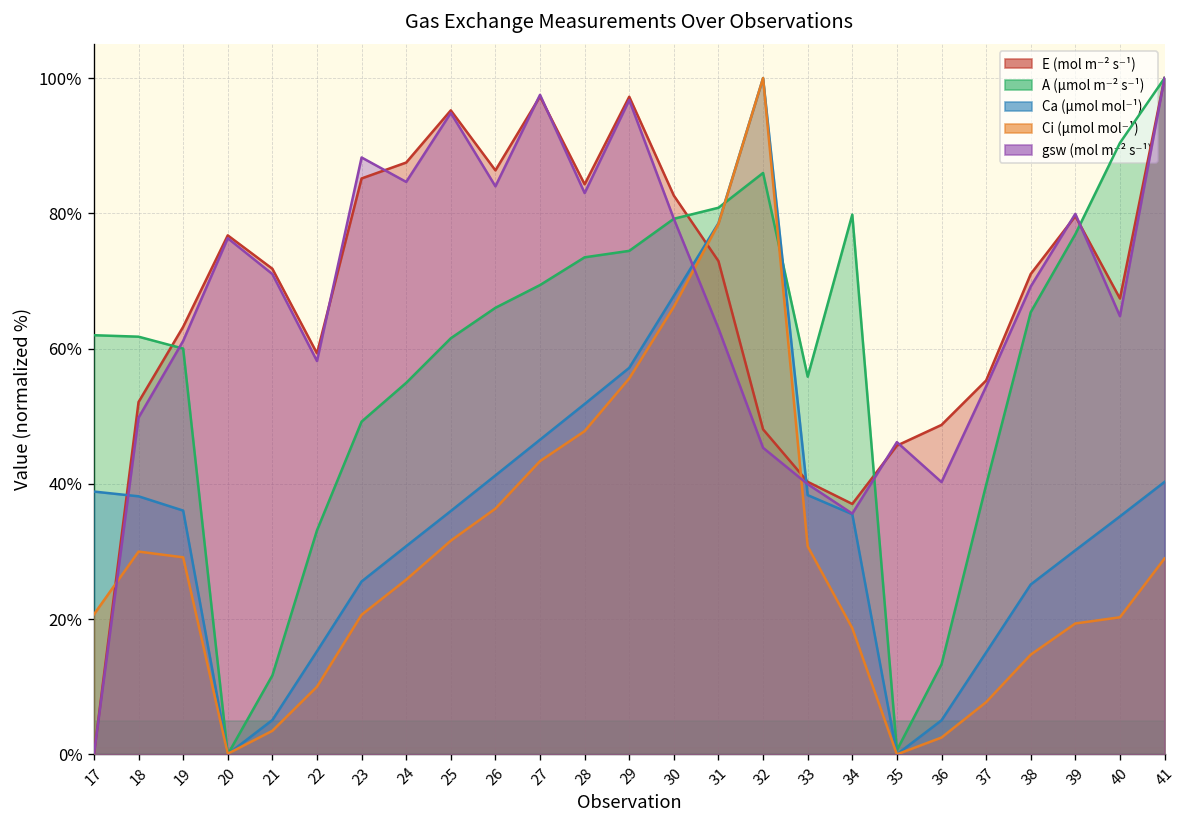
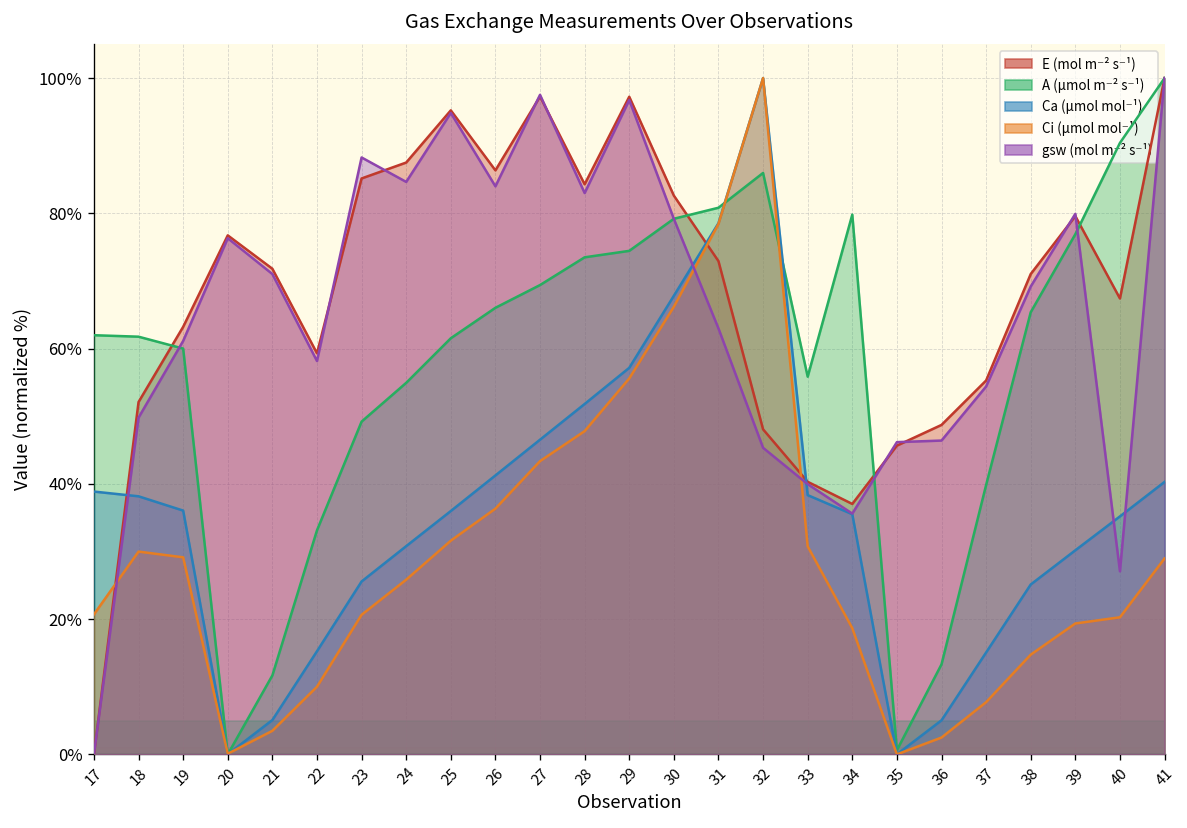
gsw (mol m⁻² s⁻¹), 36: 40% -> 46%
gsw (mol m⁻² s⁻¹), 40: 65% -> 27%
